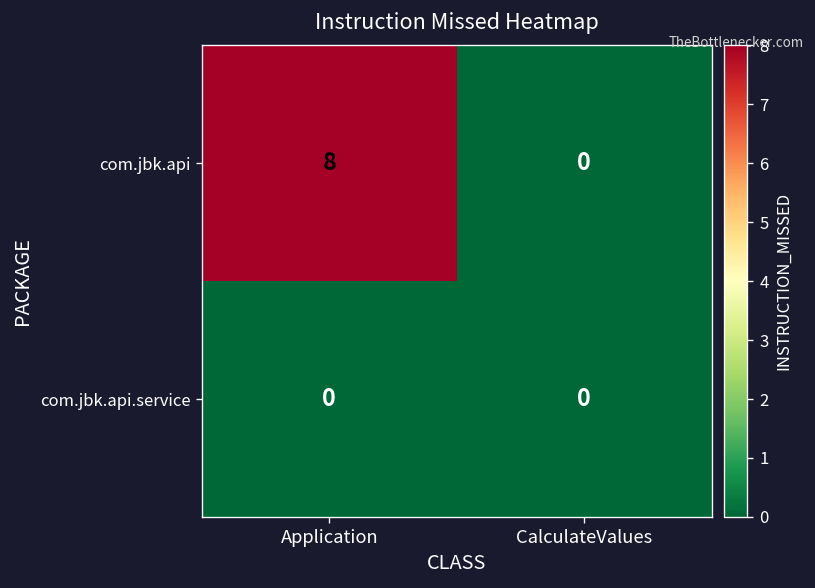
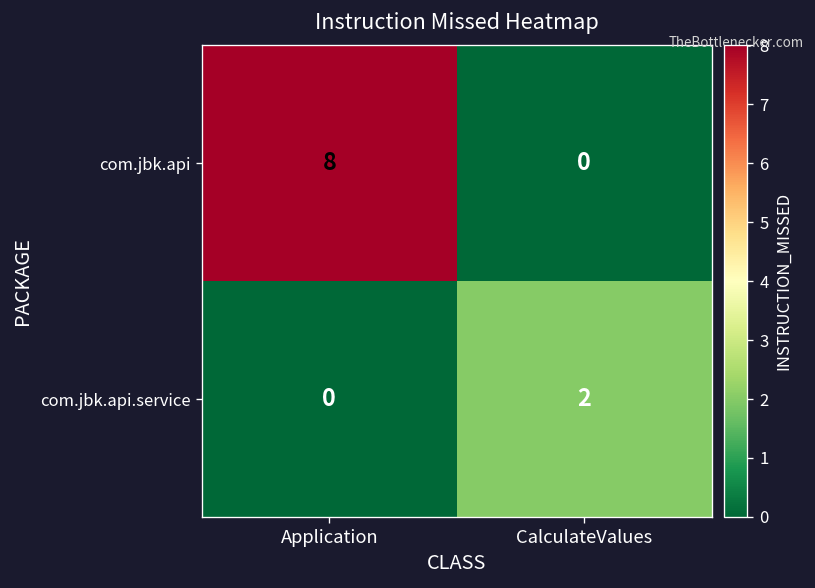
com.jbk.api.service, CalculateValues: 0 -> 2
